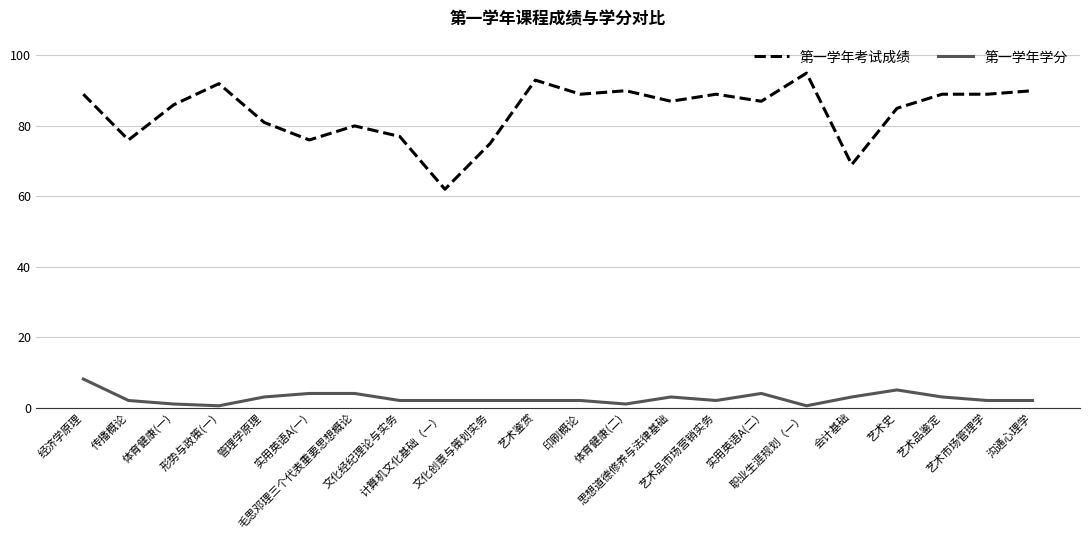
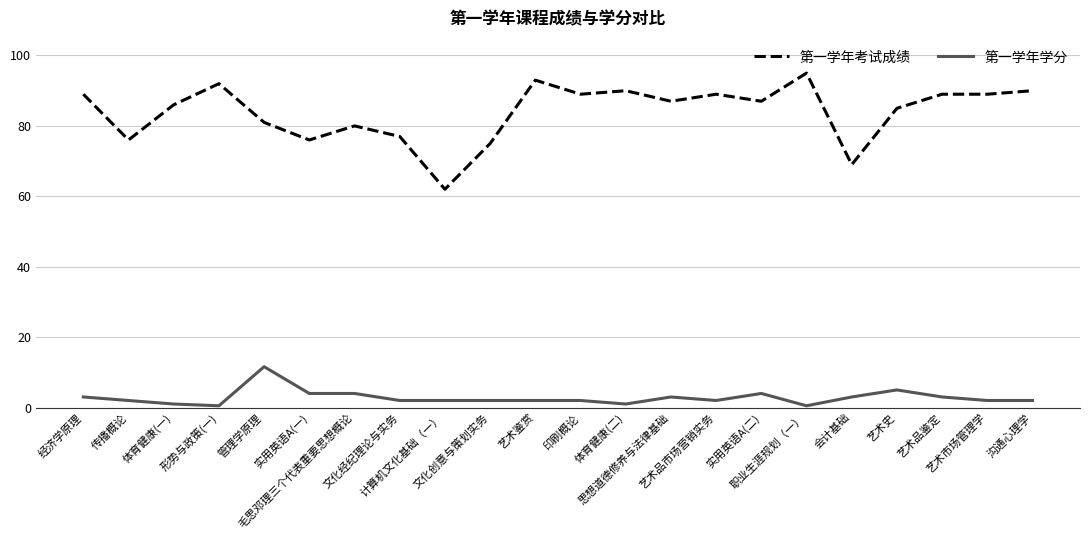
第一学年学分, 经济学原理: 8 -> 3
第一学年学分, 管理学原理: 3 -> 12
